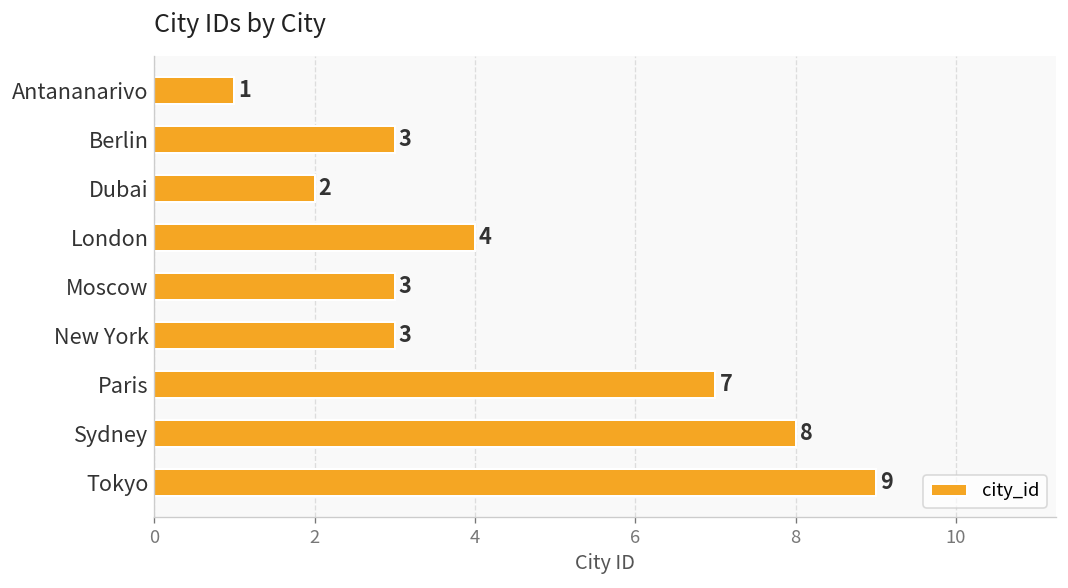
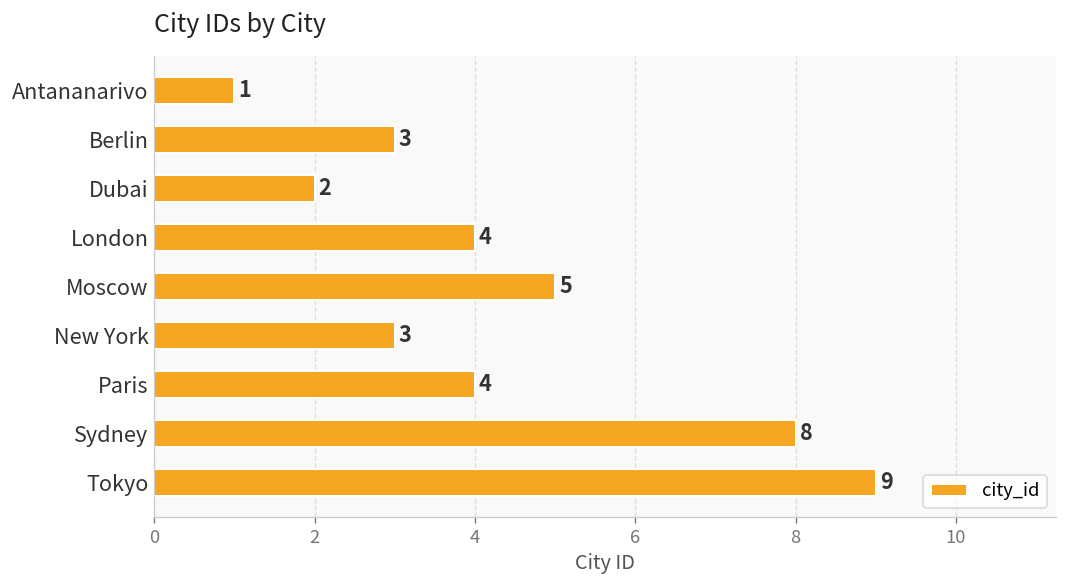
Moscow: 3 -> 5
Paris: 7 -> 4
